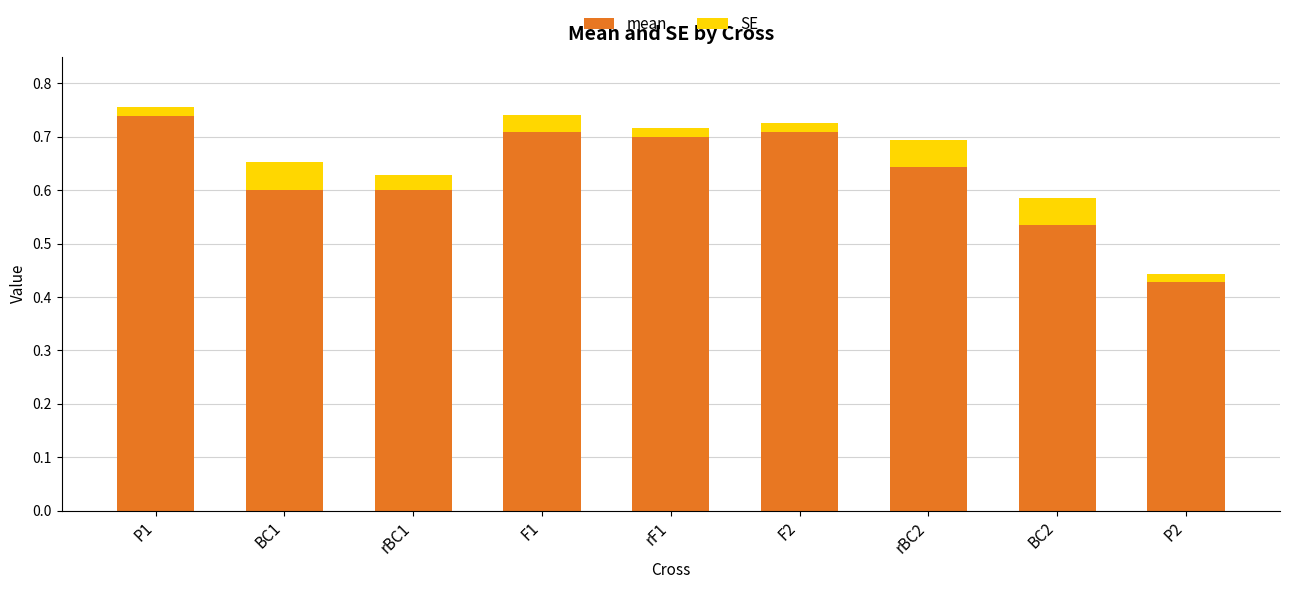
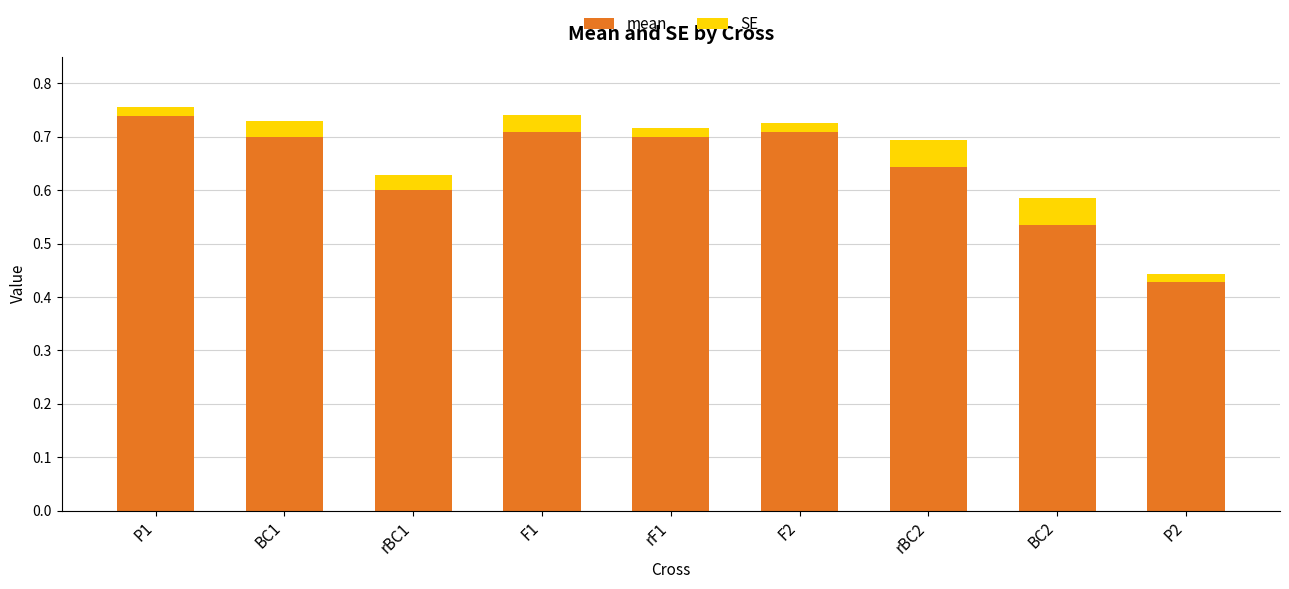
mean, BC1: 0.6 -> 0.7
SE, BC1: 0.05 -> 0.03
